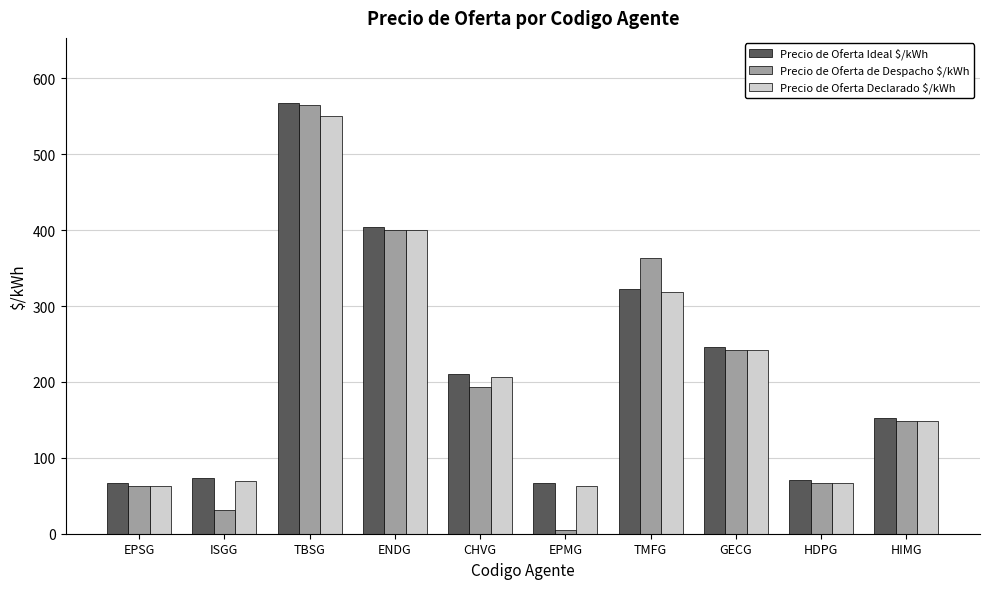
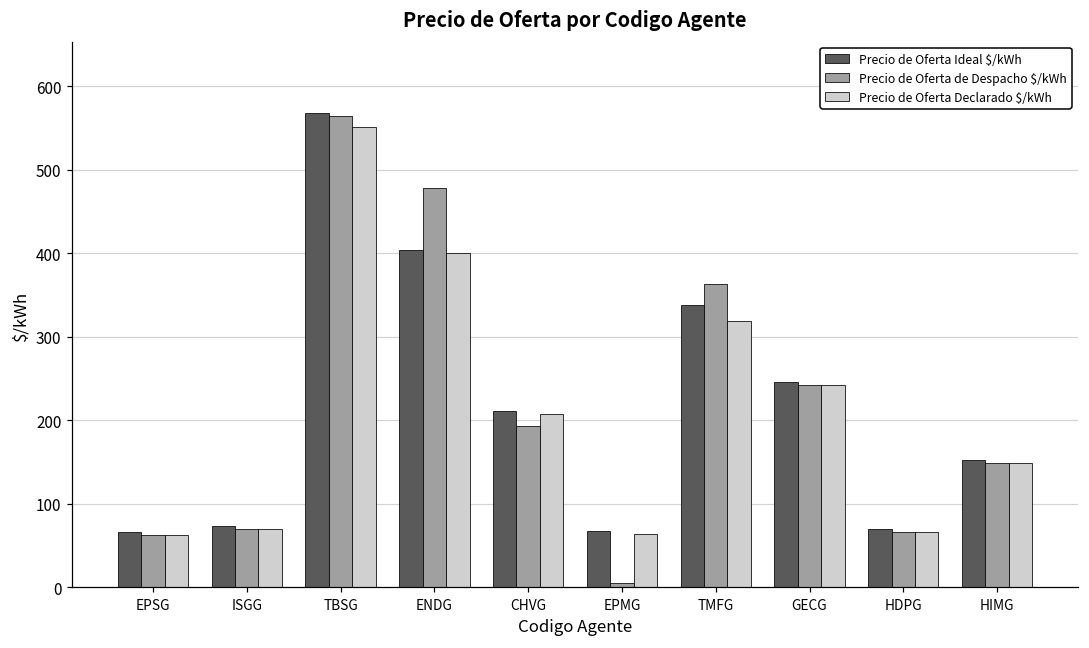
Precio de Oferta de Despacho $/kWh, ISGG: 30 -> 70
Precio de Oferta de Despacho $/kWh, ENDG: 400 -> 480
Precio de Oferta Ideal $/kWh, TMFG: 320 -> 340
